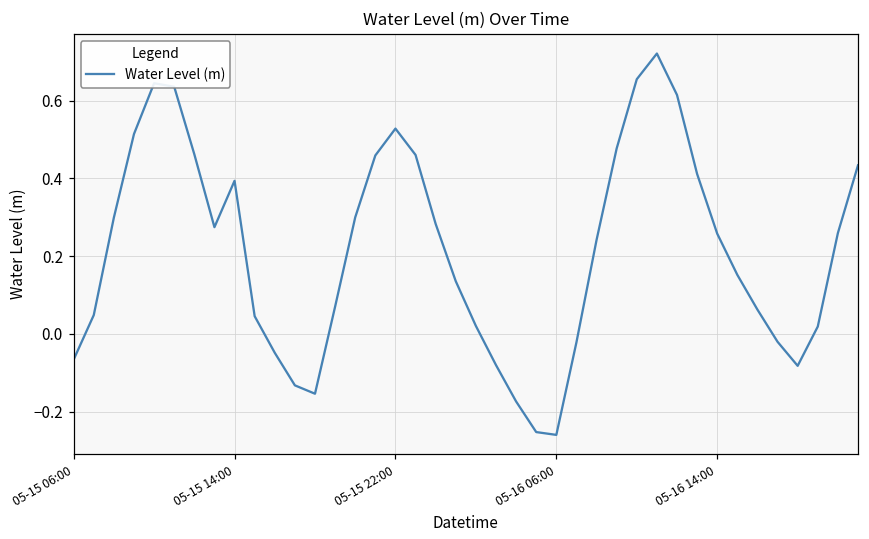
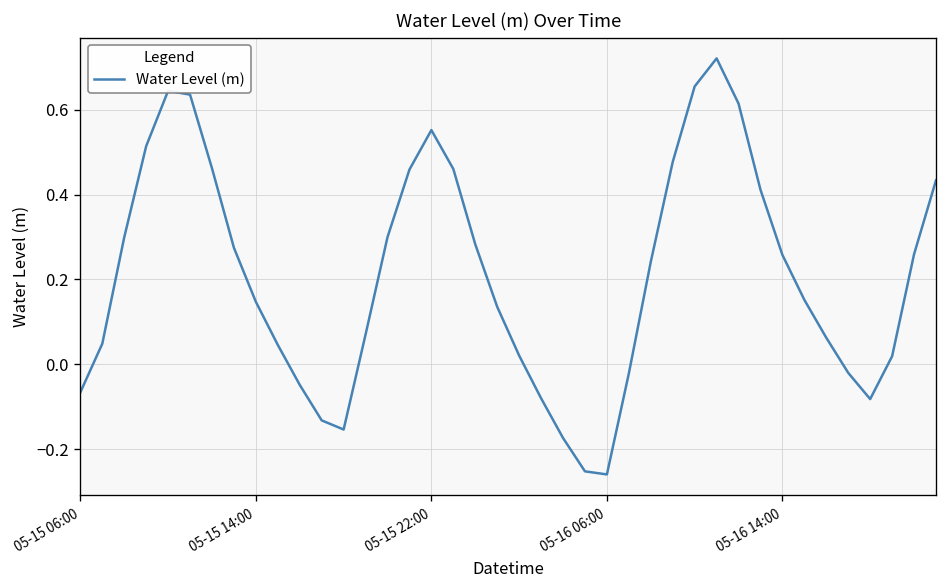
05-15 14:00: 0.39 -> 0.15
05-15 22:00: 0.53 -> 0.55
